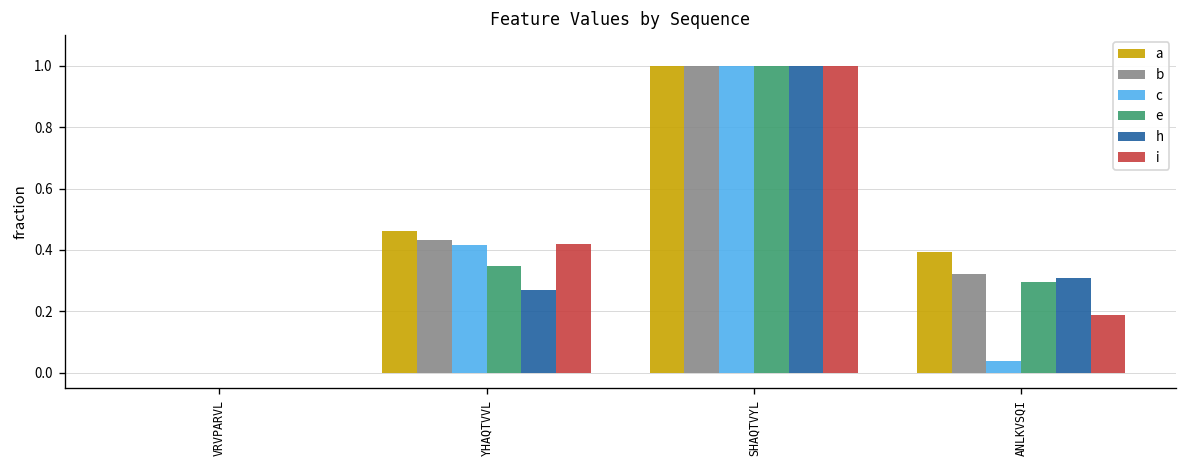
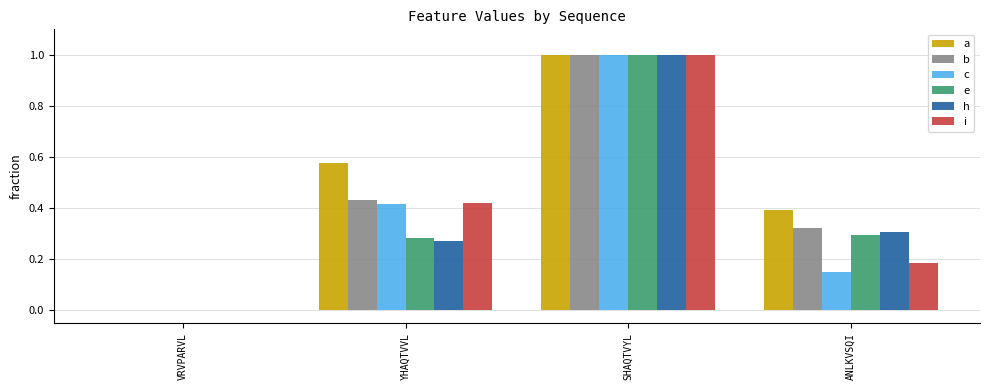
a, YHAQTVVL: 0.46 -> 0.58
e, YHAQTVVL: 0.35 -> 0.28
c, ANLKVSQI: 0.04 -> 0.15
